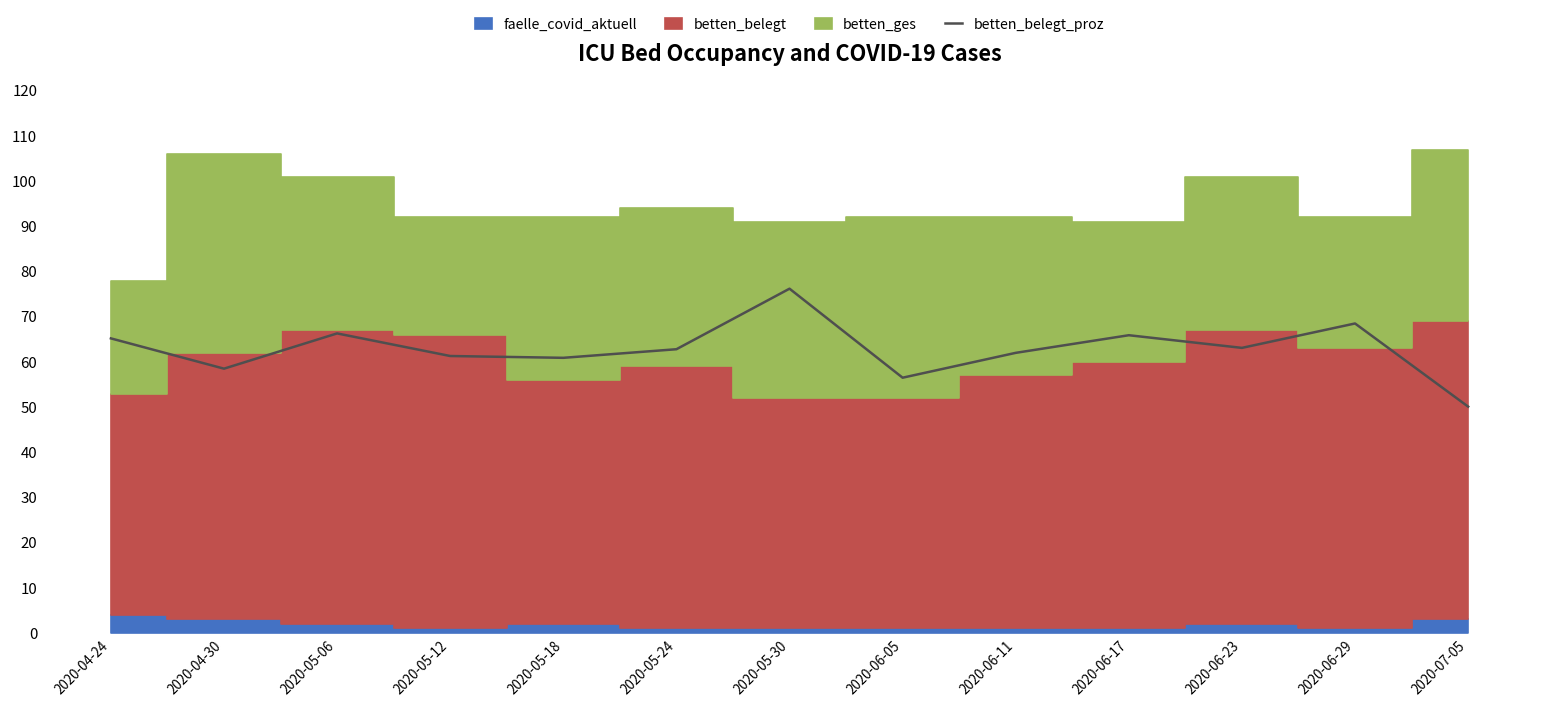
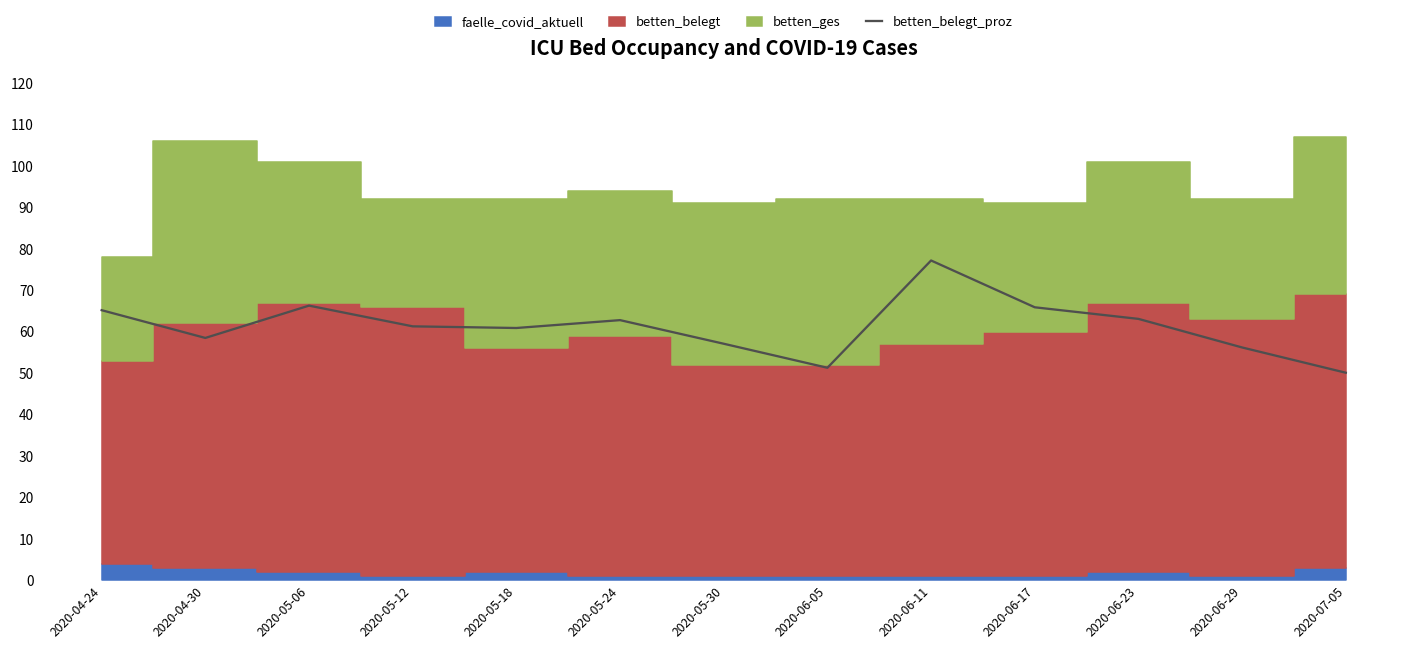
betten_belegt_proz, 2020-05-30: 76 -> 57
betten_belegt_proz, 2020-06-05: 57 -> 51
betten_belegt_proz, 2020-06-11: 62 -> 77
betten_belegt_proz, 2020-06-29: 69 -> 56
